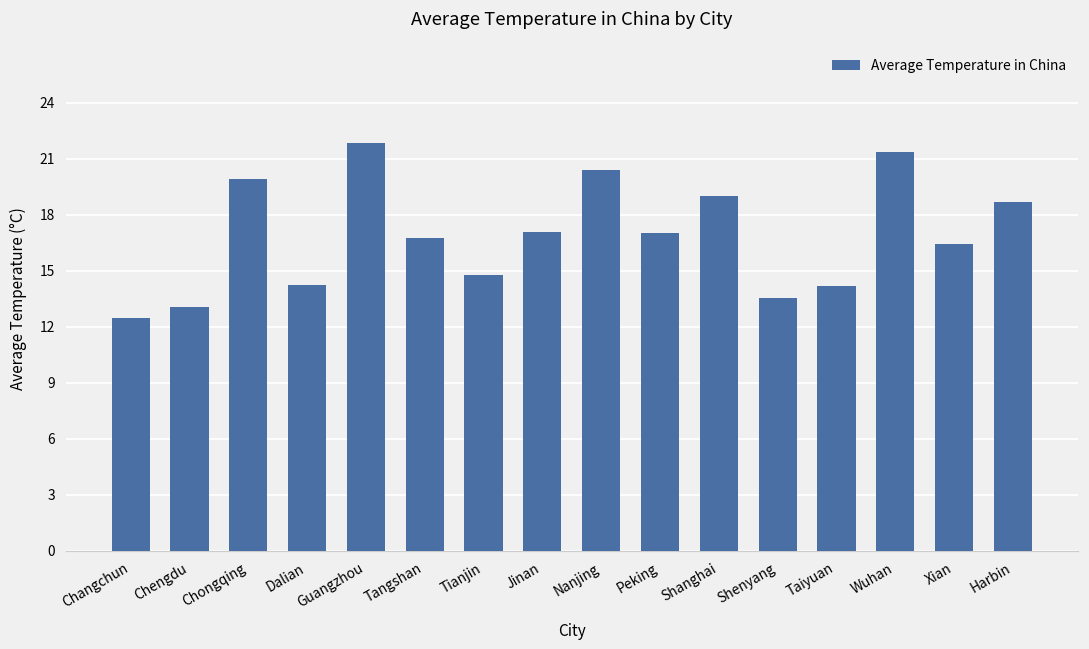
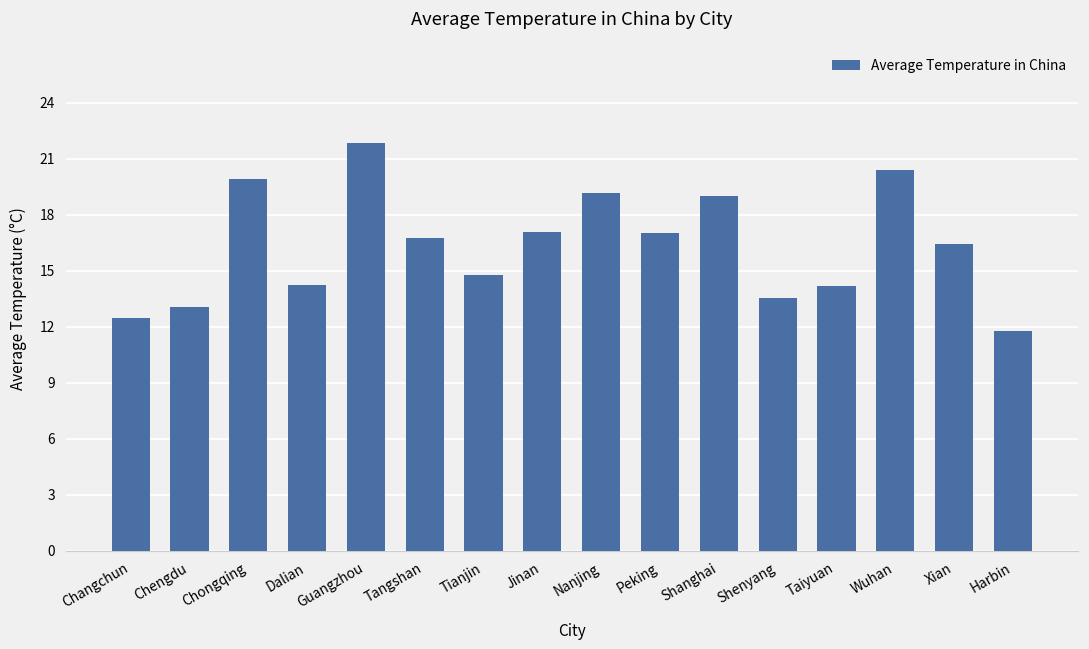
Nanjing: 20.4 -> 19.2
Wuhan: 21.4 -> 20.4
Harbin: 18.7 -> 11.8
